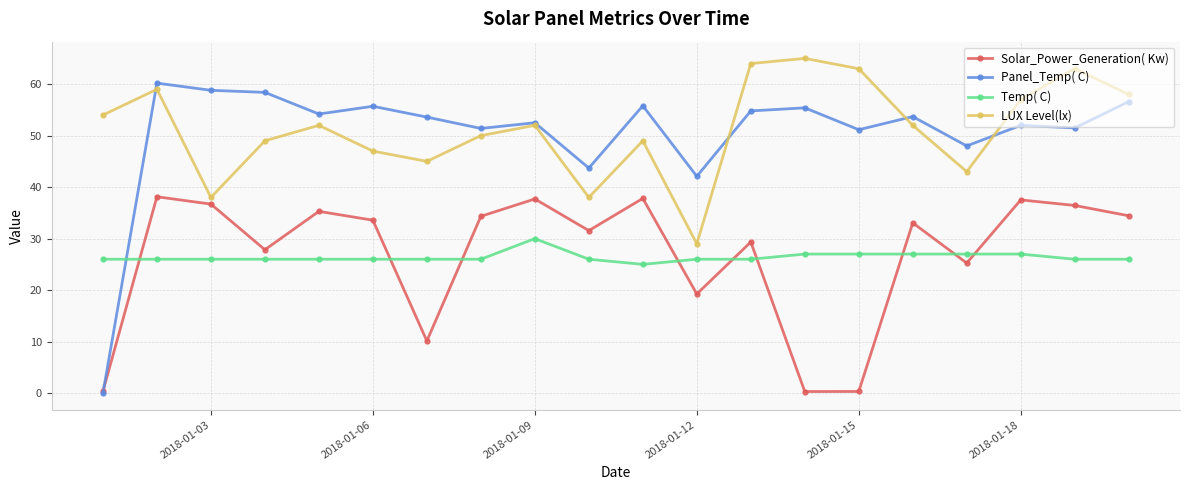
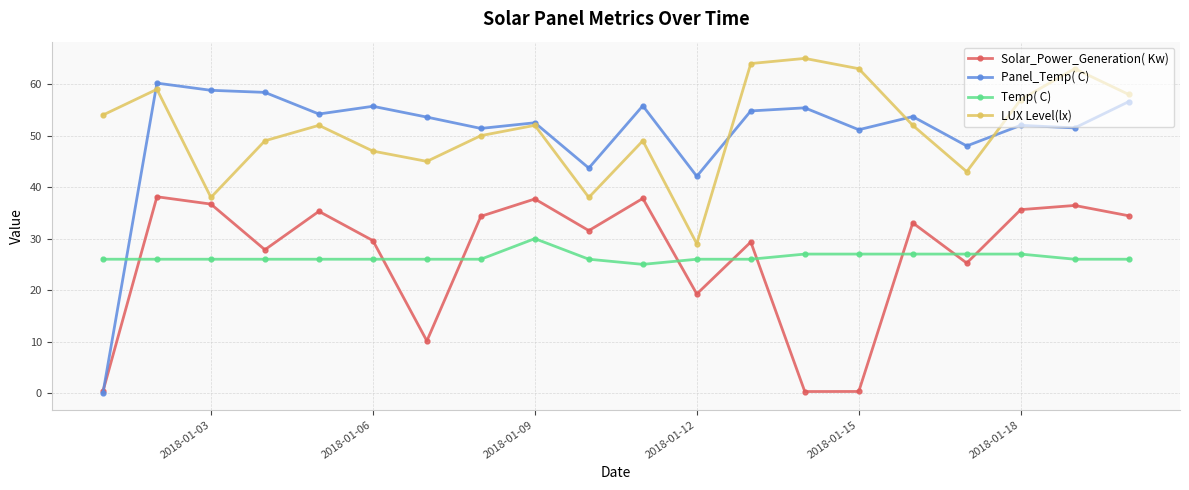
Solar_Power_Generation( Kw), 2018-01-06: 34 -> 30
Solar_Power_Generation( Kw), 2018-01-18: 38 -> 36
